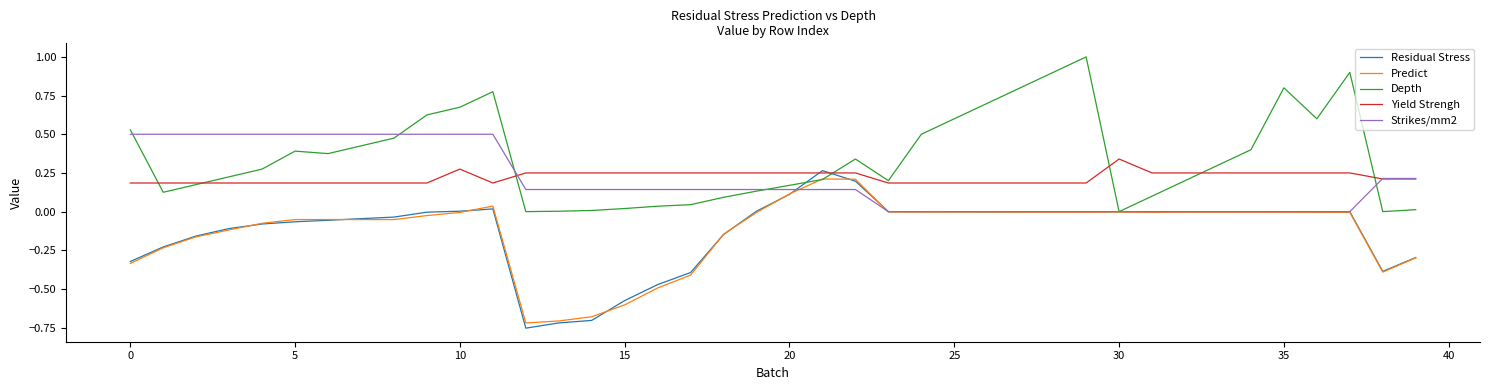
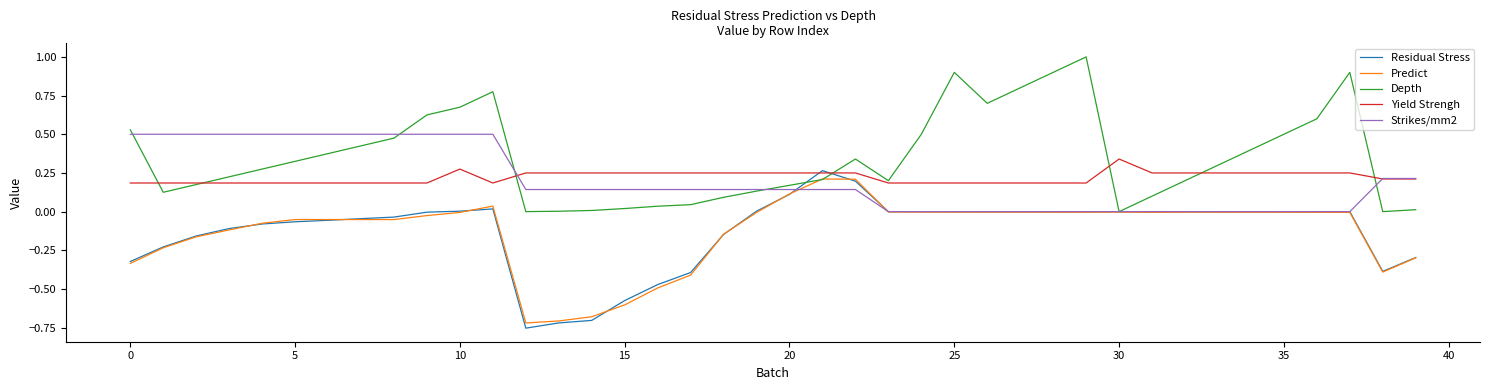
Depth, 5: 0.39 -> 0.33
Depth, 25: 0.6 -> 0.9
Depth, 35: 0.8 -> 0.5
